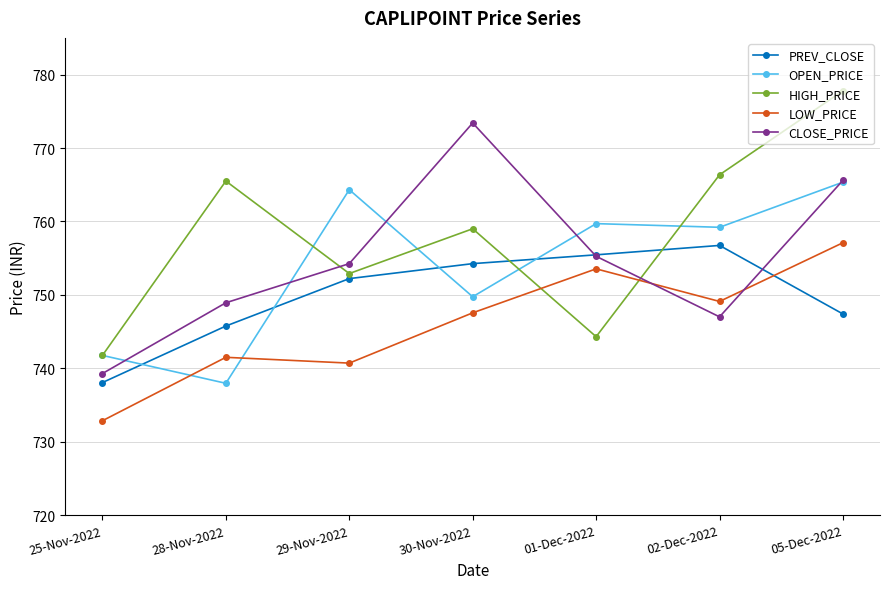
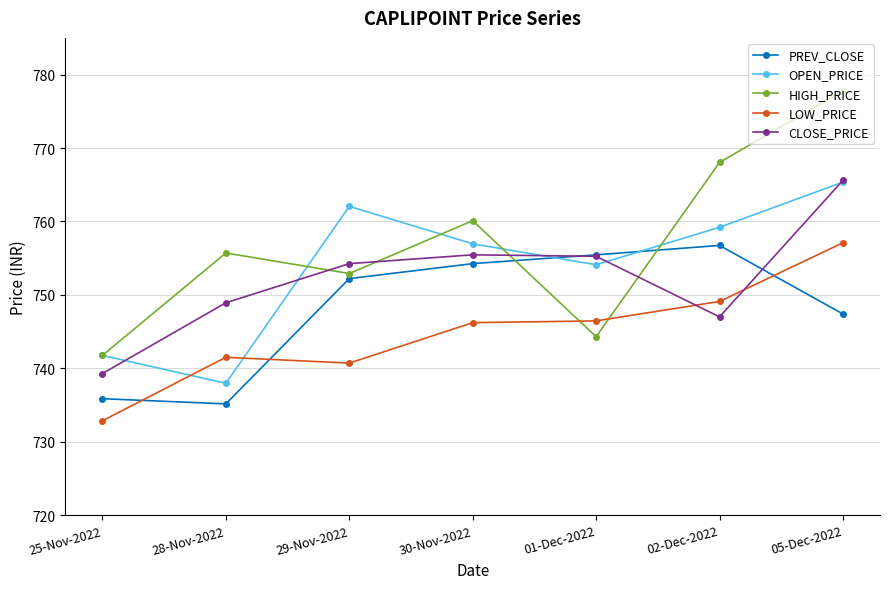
PREV_CLOSE, 25-Nov-2022: 738 -> 736
PREV_CLOSE, 28-Nov-2022: 746 -> 735
HIGH_PRICE, 28-Nov-2022: 766 -> 756
OPEN_PRICE, 29-Nov-2022: 764 -> 762
OPEN_PRICE, 30-Nov-2022: 750 -> 757
HIGH_PRICE, 30-Nov-2022: 759 -> 760
LOW_PRICE, 30-Nov-2022: 748 -> 746
CLOSE_PRICE, 30-Nov-2022: 773 -> 755
OPEN_PRICE, 01-Dec-2022: 760 -> 754
LOW_PRICE, 01-Dec-2022: 754 -> 746
HIGH_PRICE, 02-Dec-2022: 766 -> 768
